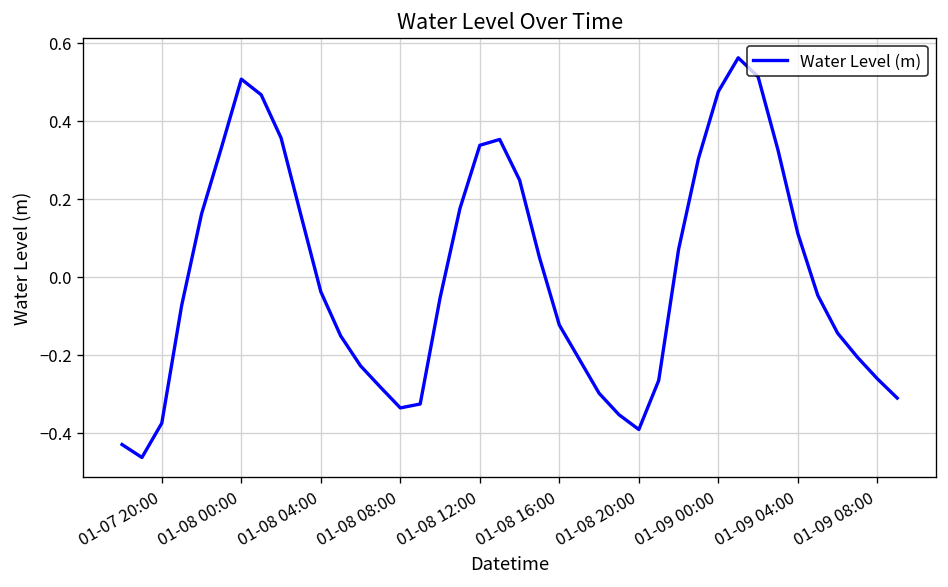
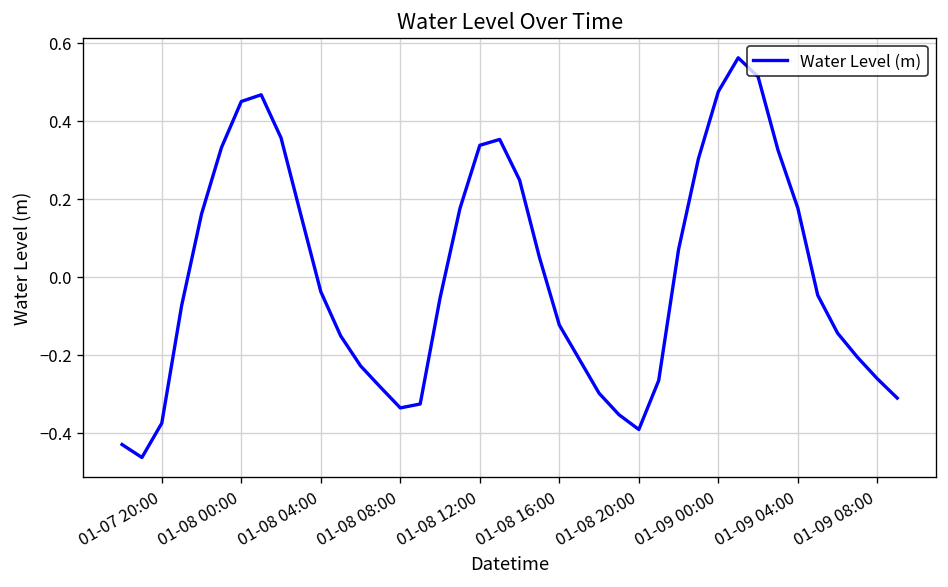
01-08 00:00: 0.51 -> 0.45
01-09 04:00: 0.11 -> 0.18
